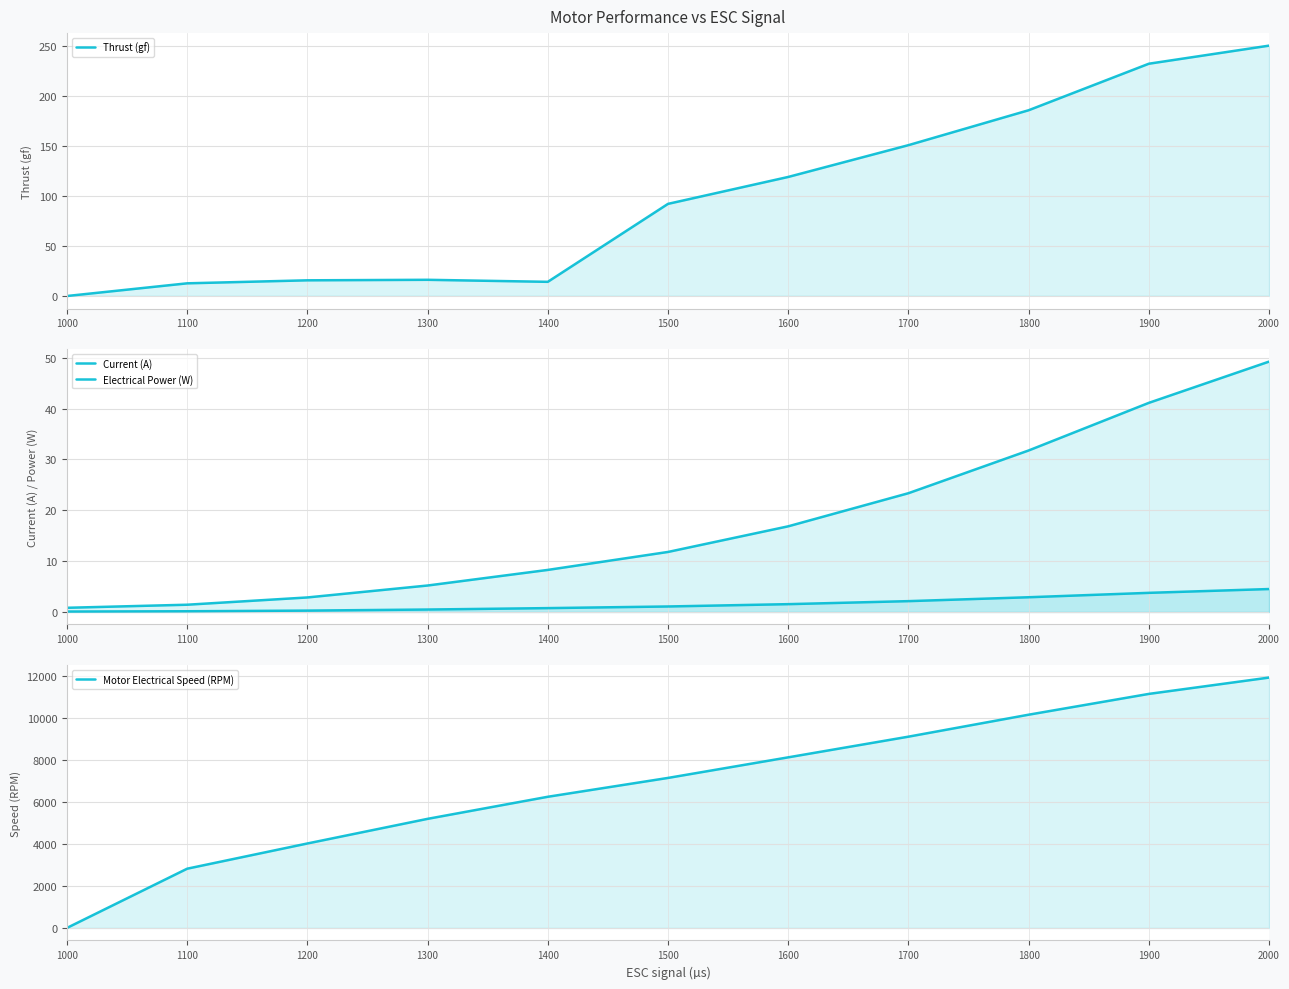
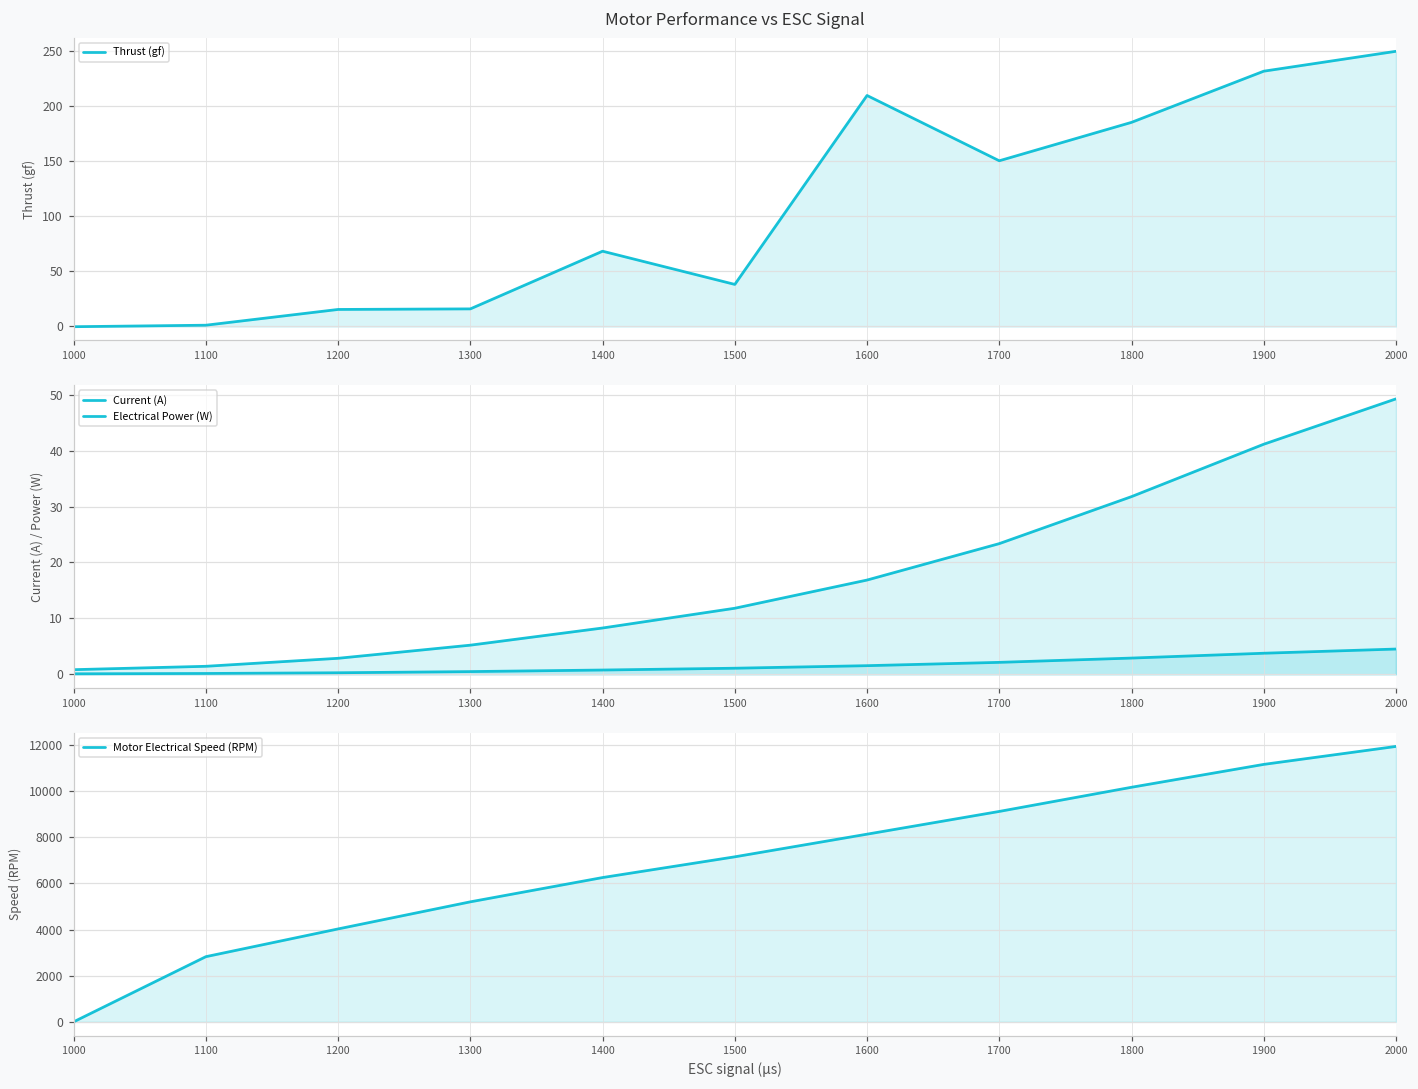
Motor Performance vs ESC Signal, 1100: 12 -> 1
Motor Performance vs ESC Signal, 1400: 14 -> 68
Motor Performance vs ESC Signal, 1500: 92 -> 38
Motor Performance vs ESC Signal, 1600: 119 -> 210
